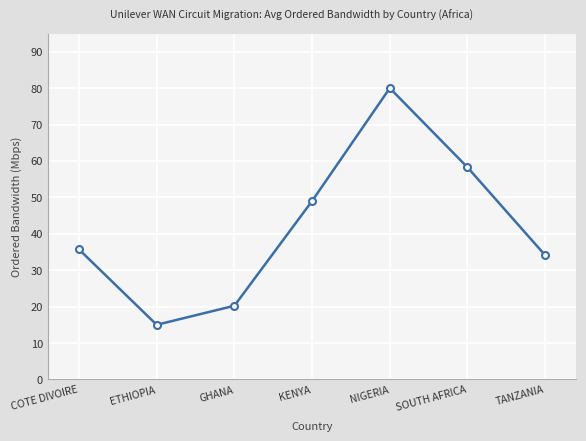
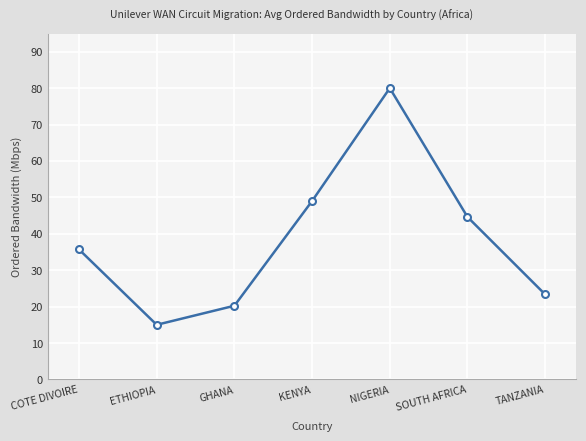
SOUTH AFRICA: 58 -> 45
TANZANIA: 34 -> 23
